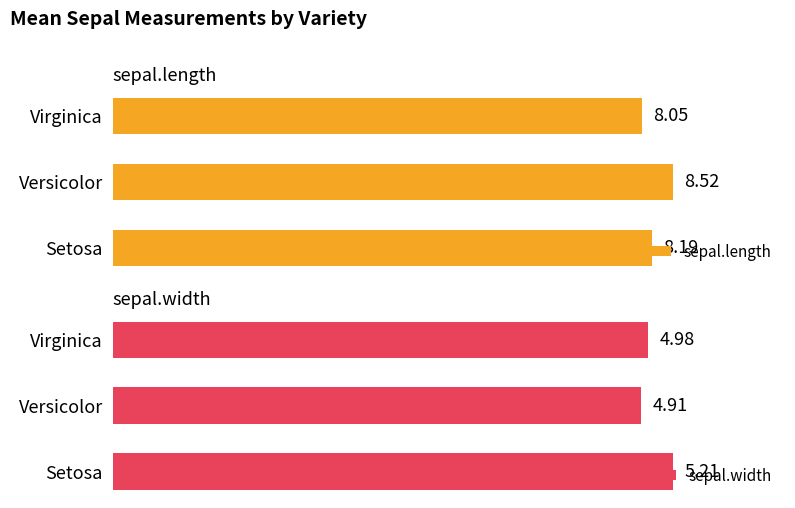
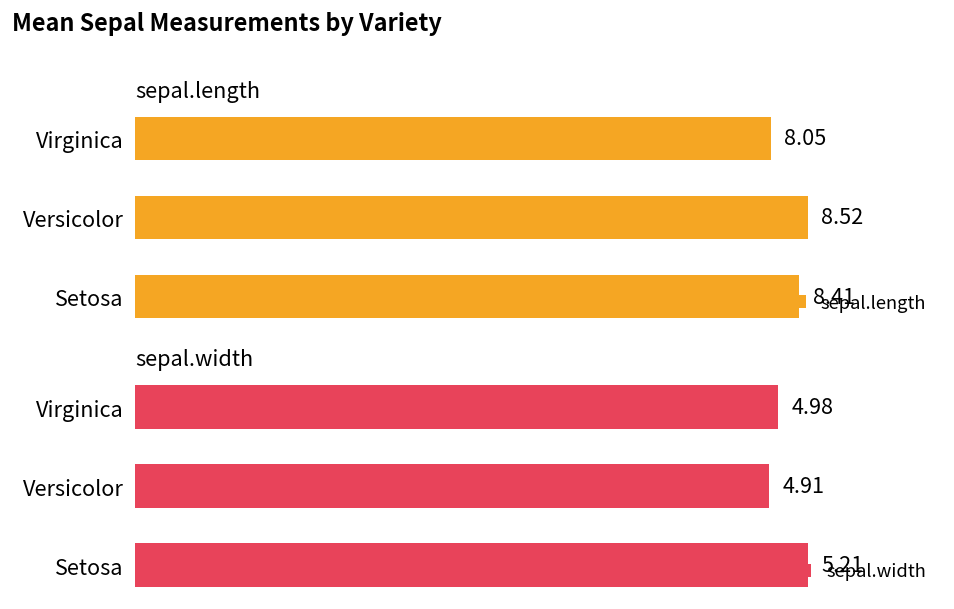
sepal.length, Setosa: 8.19 -> 8.41
